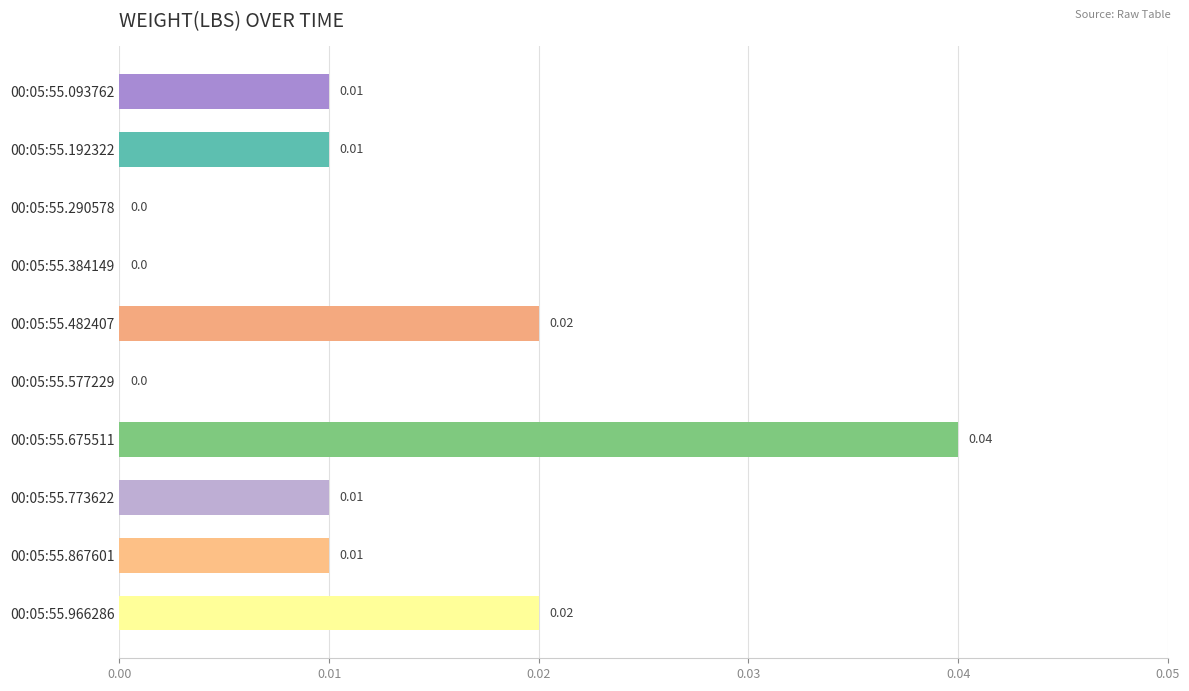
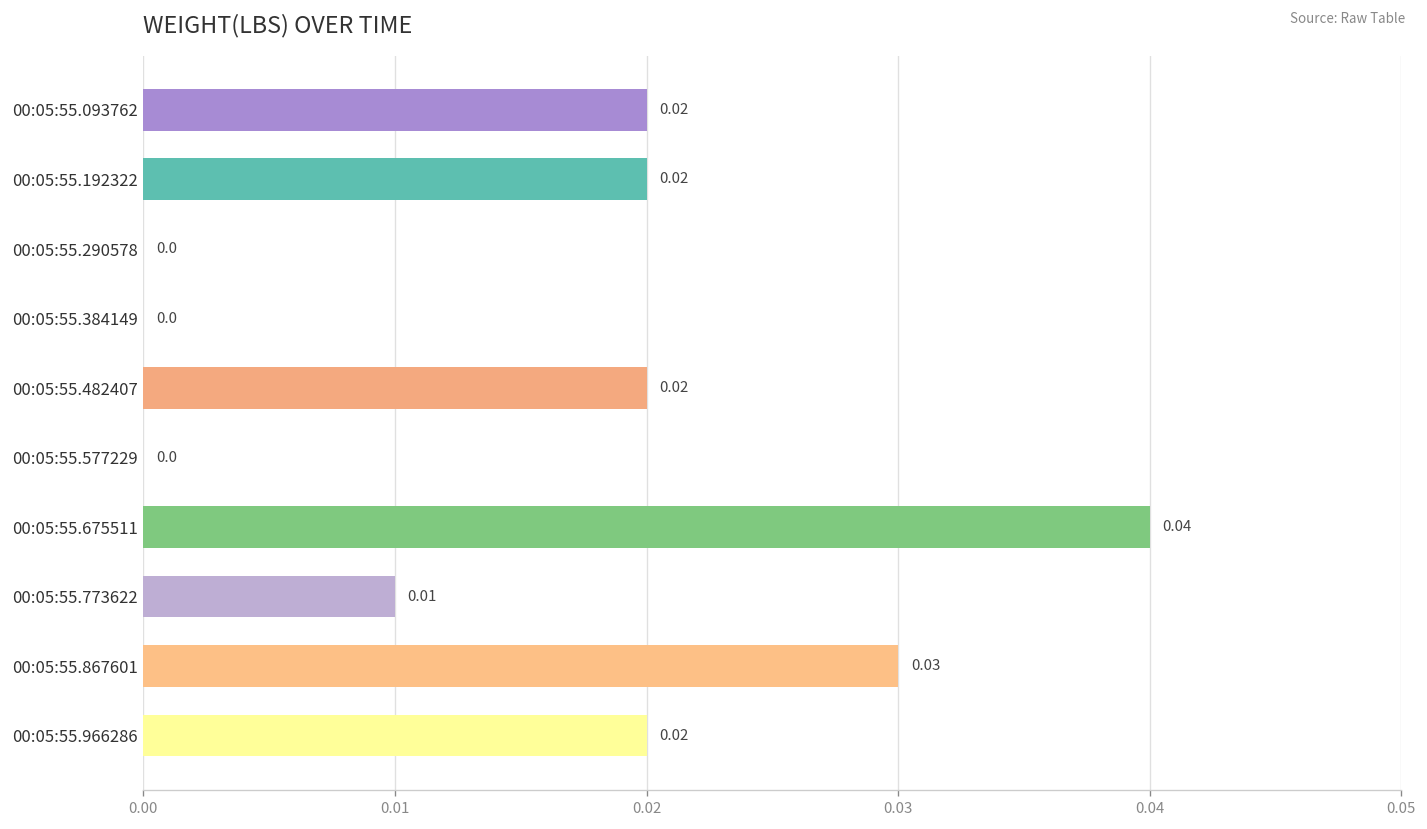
00:05:55.093762: 0.01 -> 0.02
00:05:55.192322: 0.01 -> 0.02
00:05:55.867601: 0.01 -> 0.03
